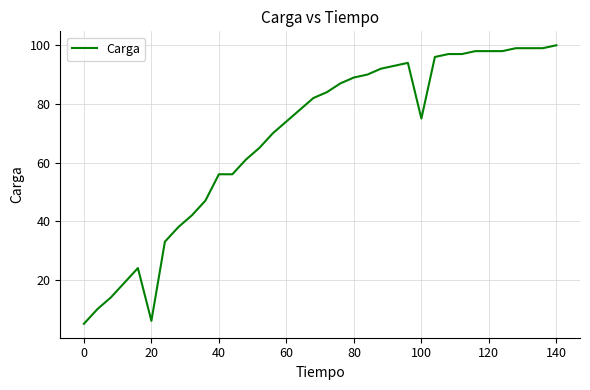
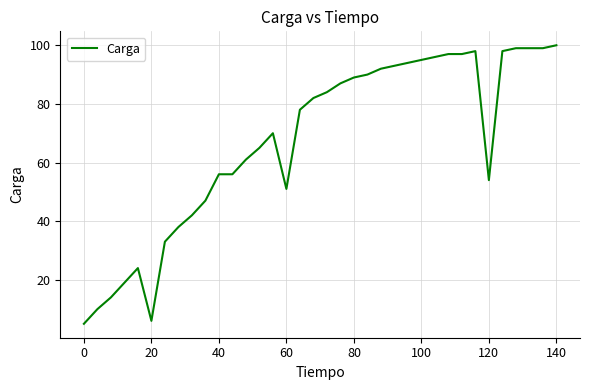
60: 74 -> 51
100: 75 -> 95
120: 98 -> 54
